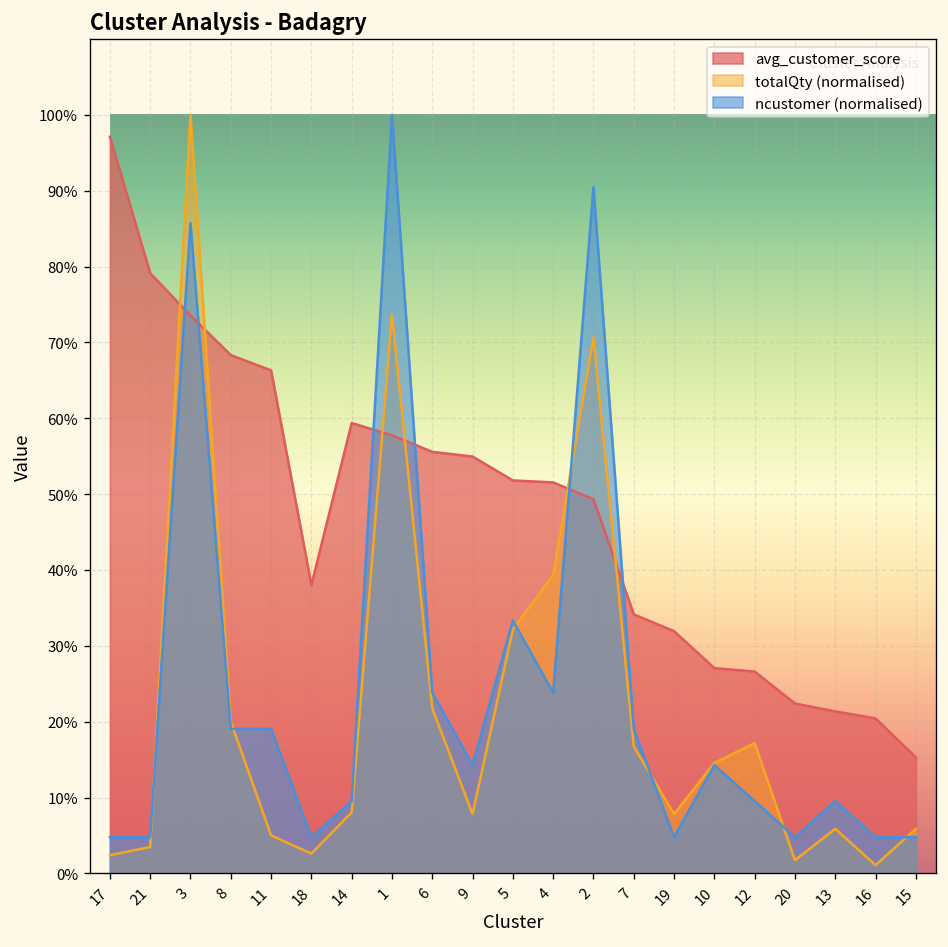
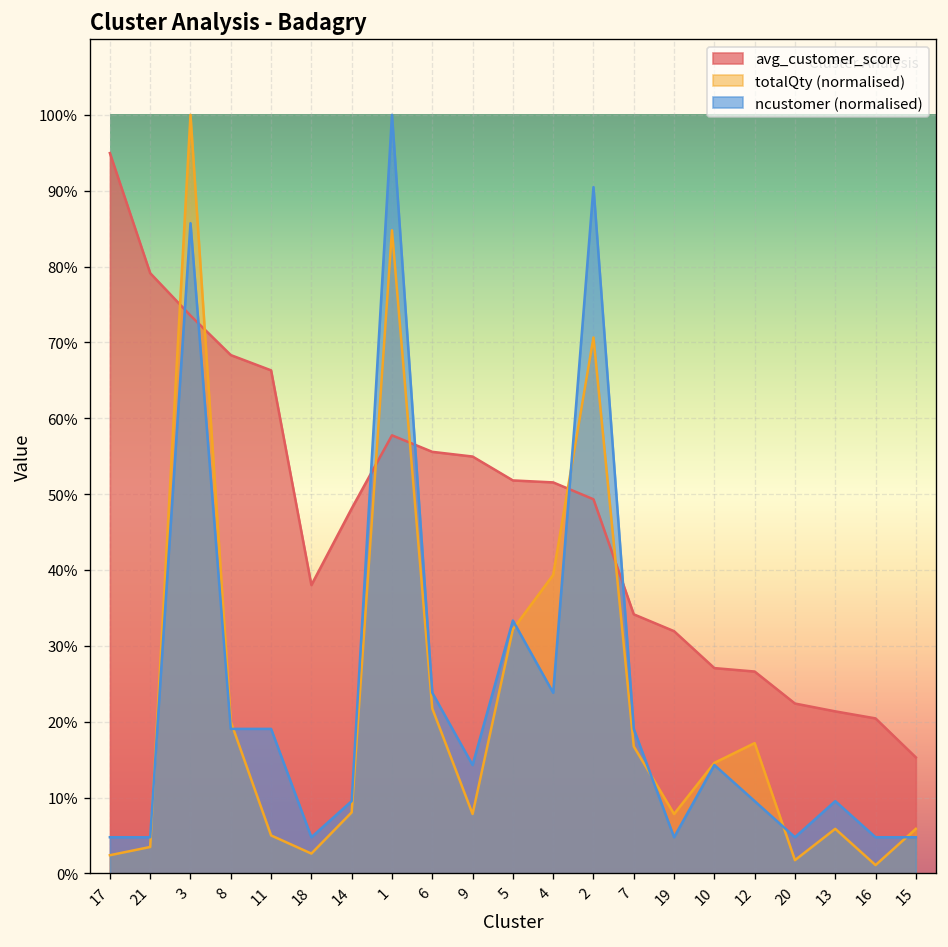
avg_customer_score, 17: 97% -> 95%
avg_customer_score, 14: 59% -> 48%
totalQty (normalised), 1: 74% -> 85%
